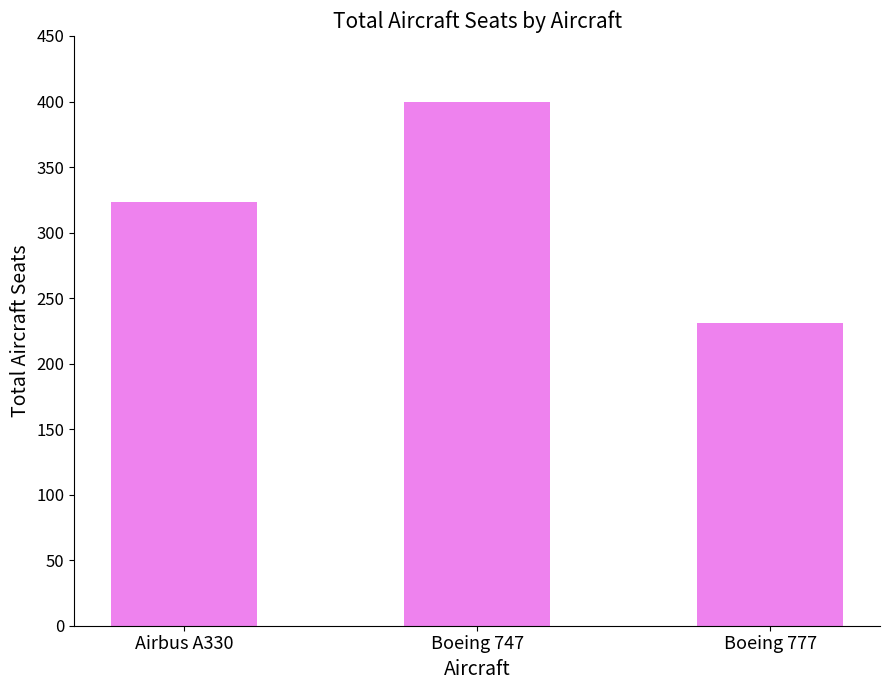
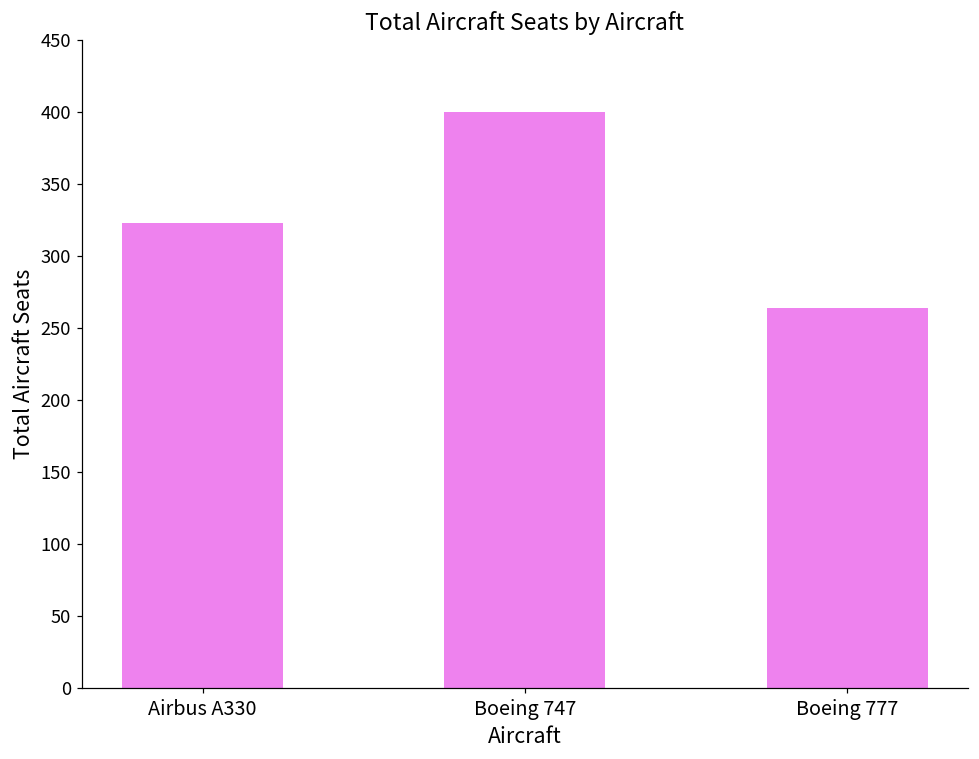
Boeing 777: 231 -> 264
